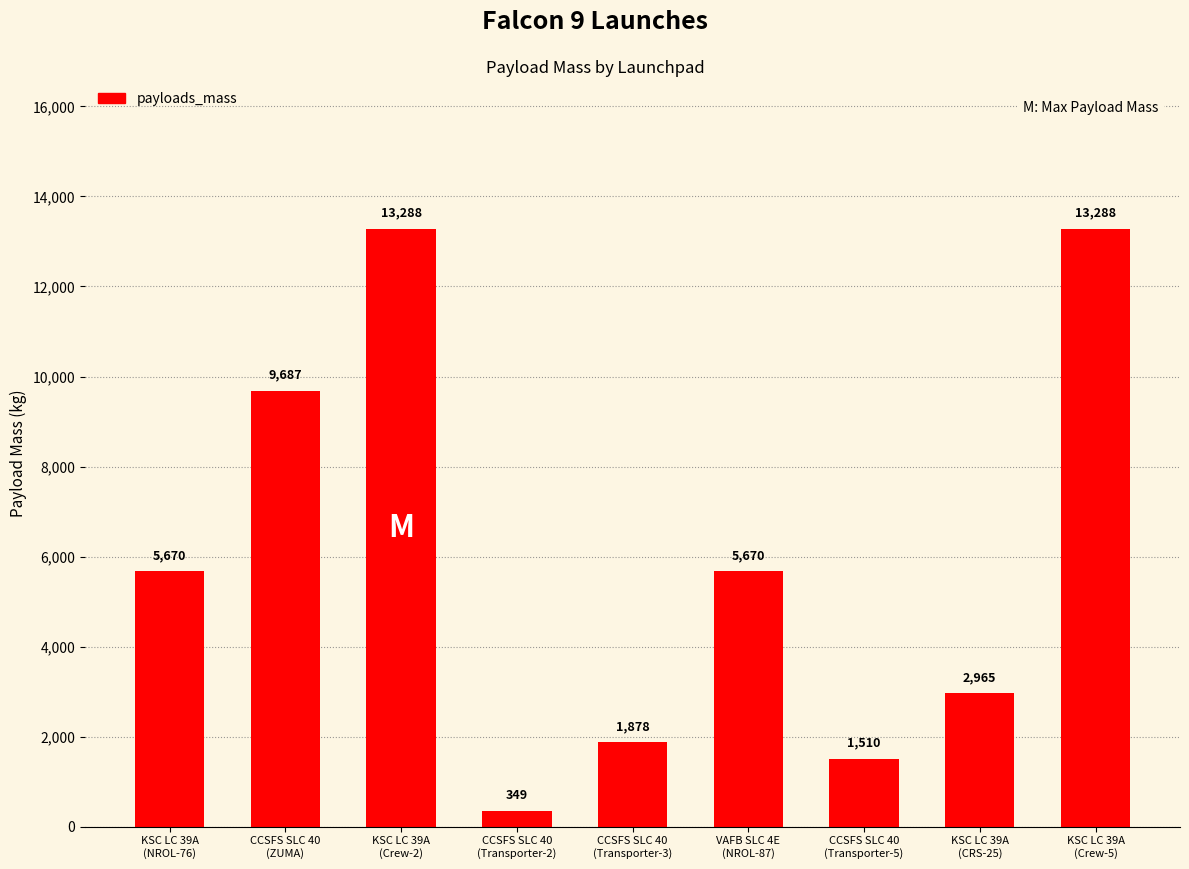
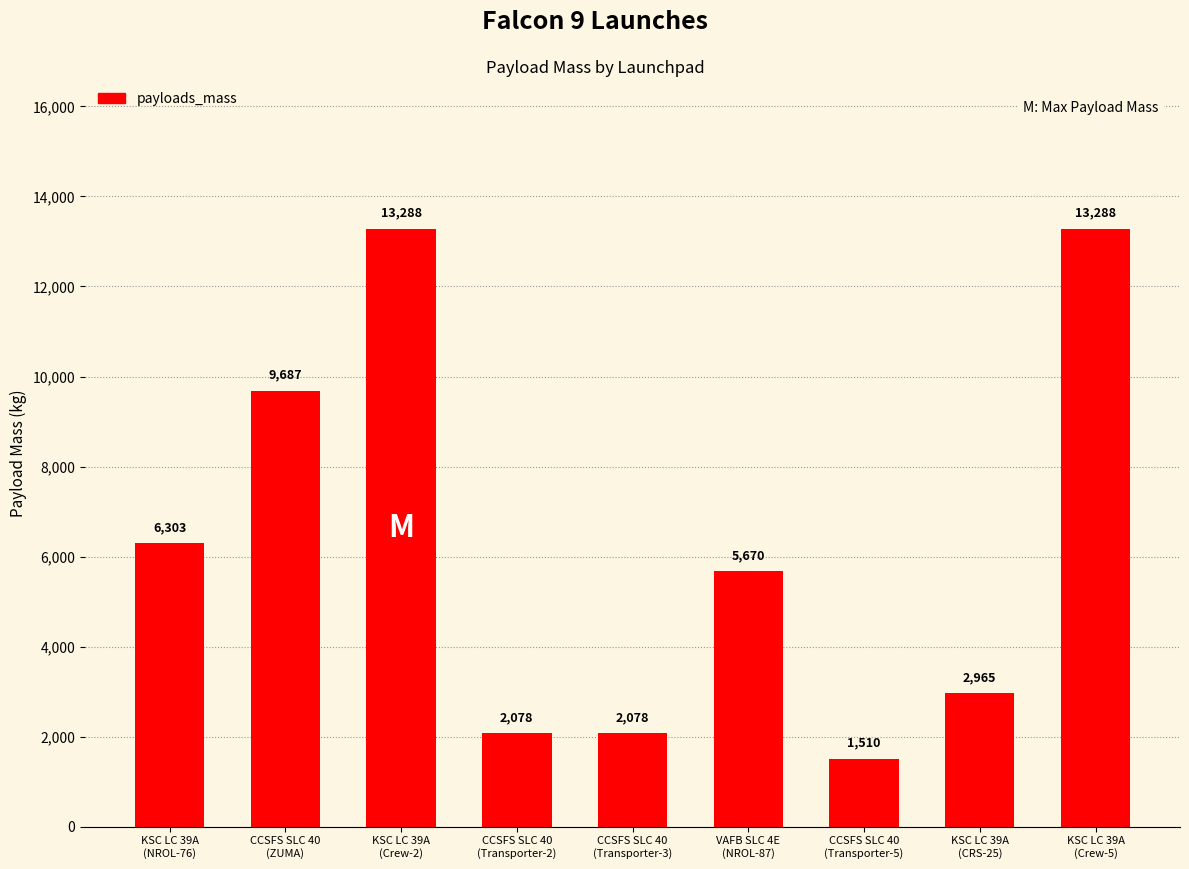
KSC LC 39A (NROL-76): 5,670 -> 6,303
CCSFS SLC 40 (Transporter-2): 349 -> 2,078
CCSFS SLC 40 (Transporter-3): 1,878 -> 2,078
